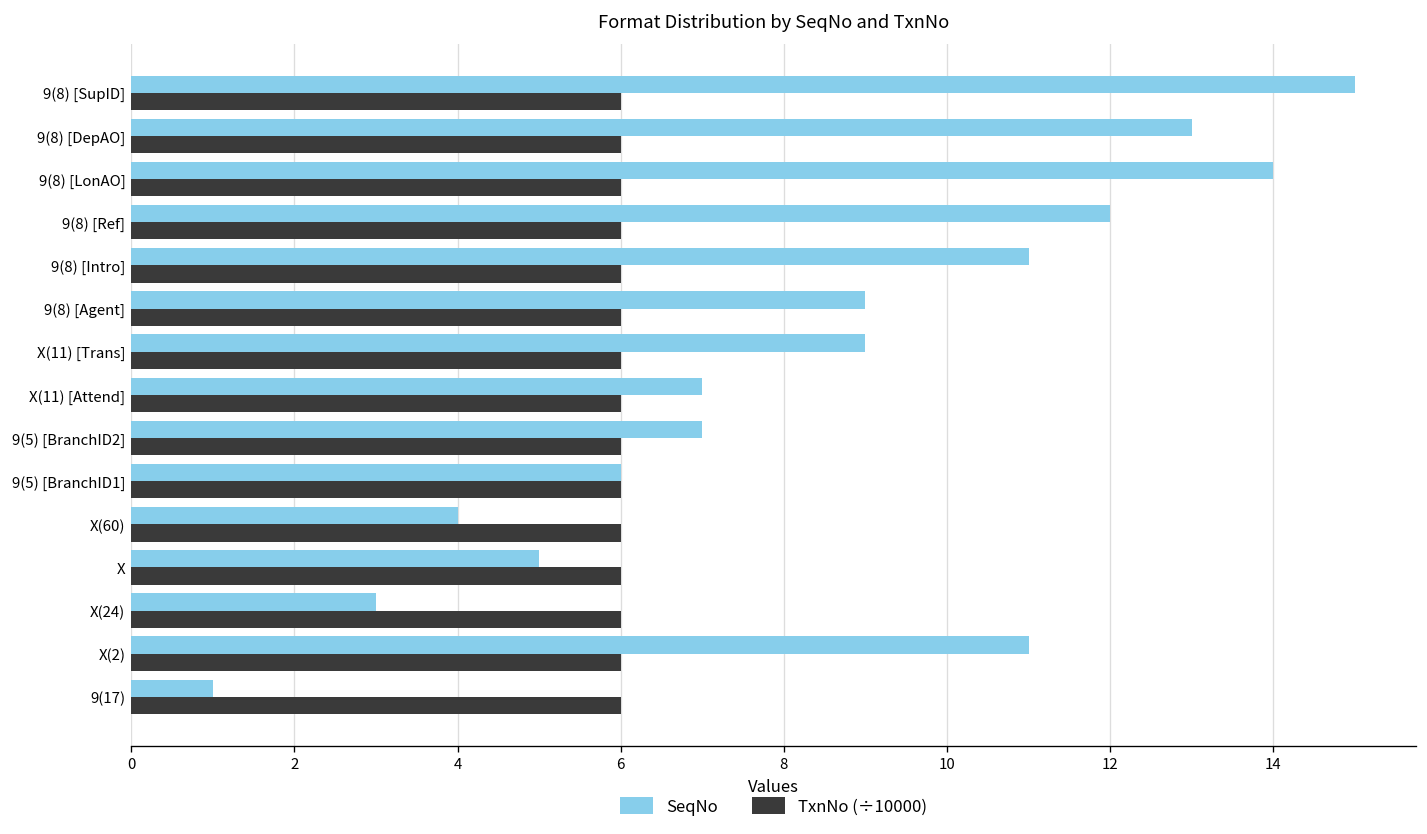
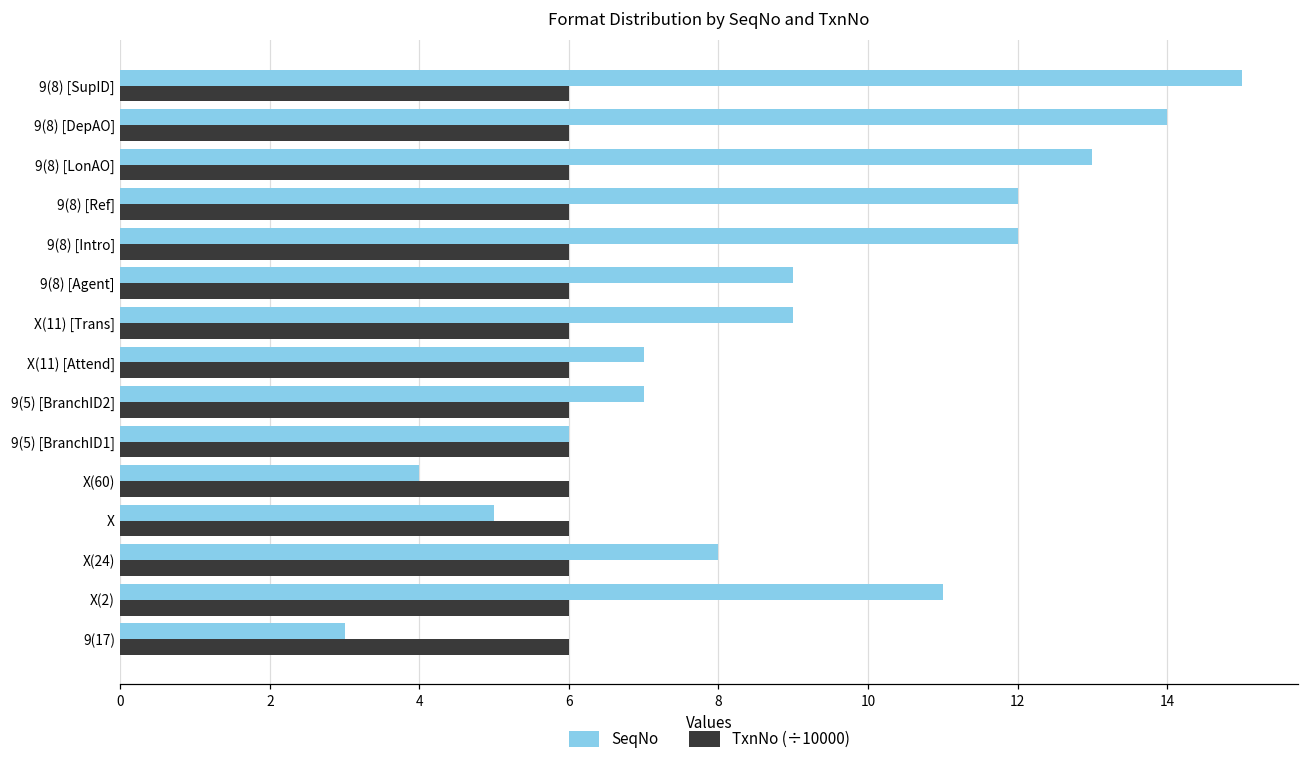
SeqNo, 9(8) [DepAO]: 13 -> 14
SeqNo, 9(8) [LonAO]: 14 -> 13
SeqNo, 9(8) [Intro]: 11 -> 12
SeqNo, X(24): 3 -> 8
SeqNo, 9(17): 1 -> 3
